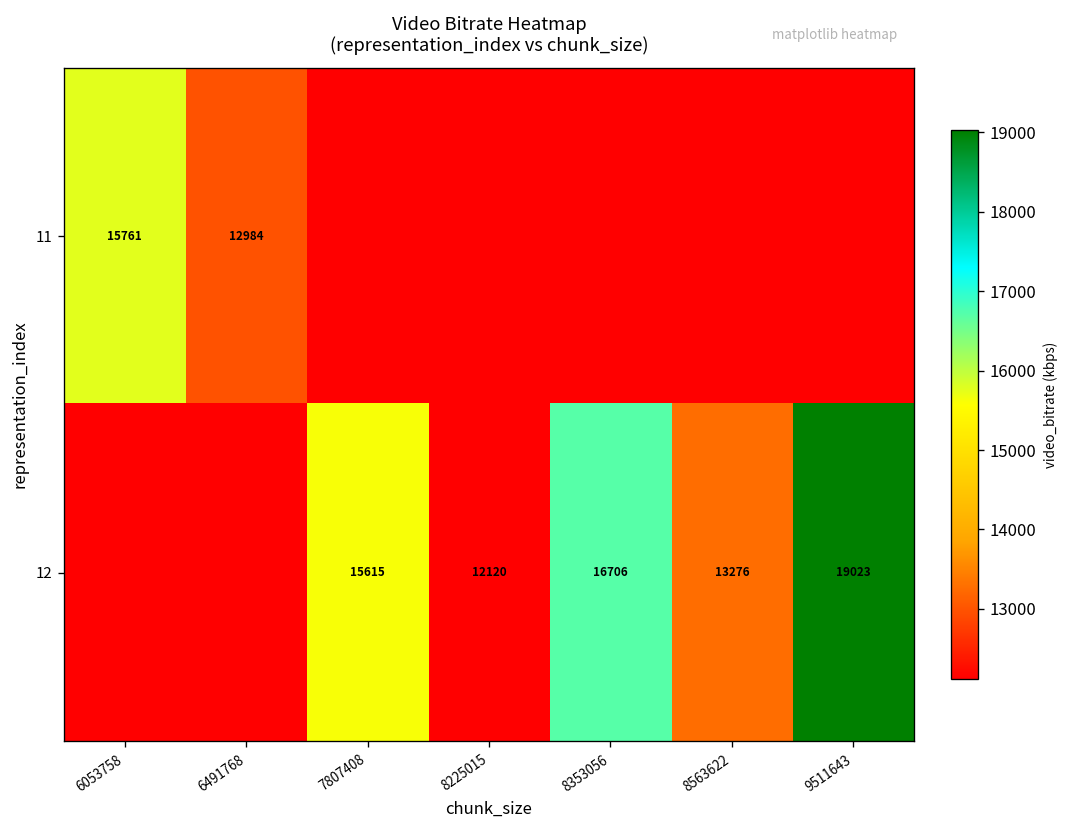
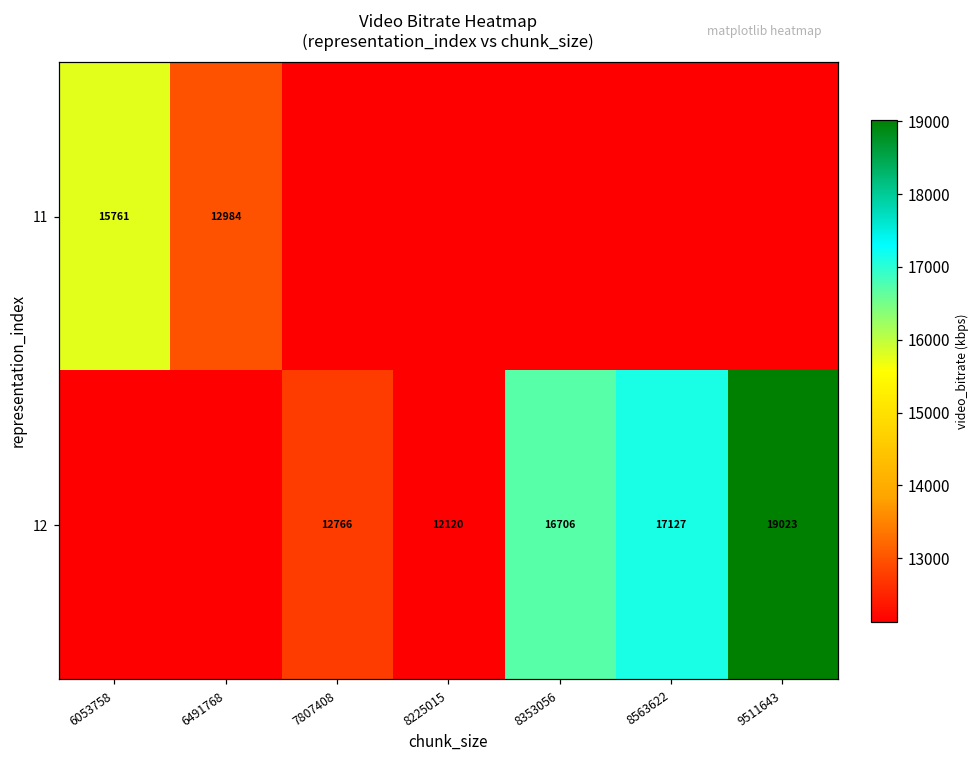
12, 7807408: 15615 -> 12766
12, 8563622: 13276 -> 17127
